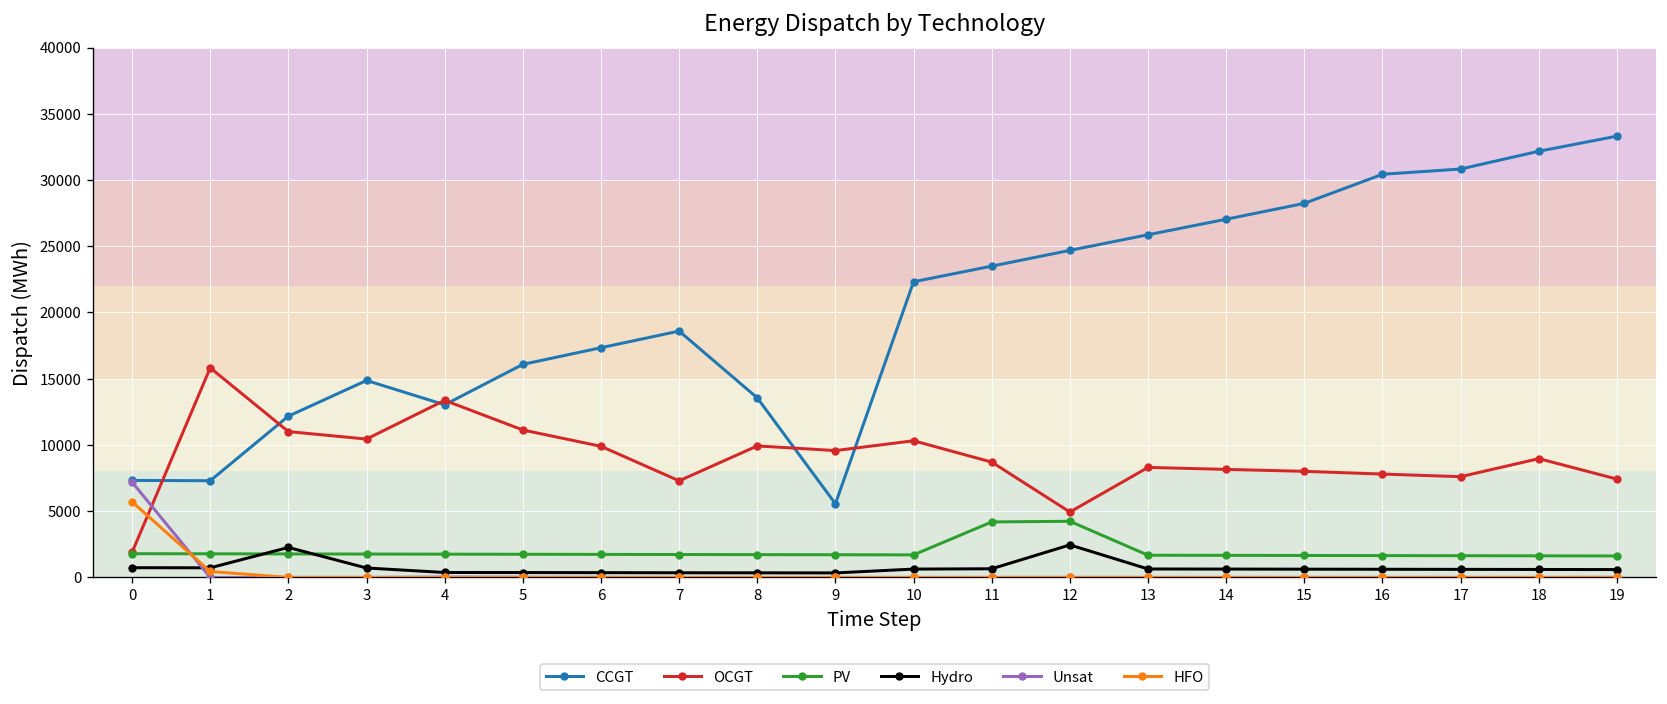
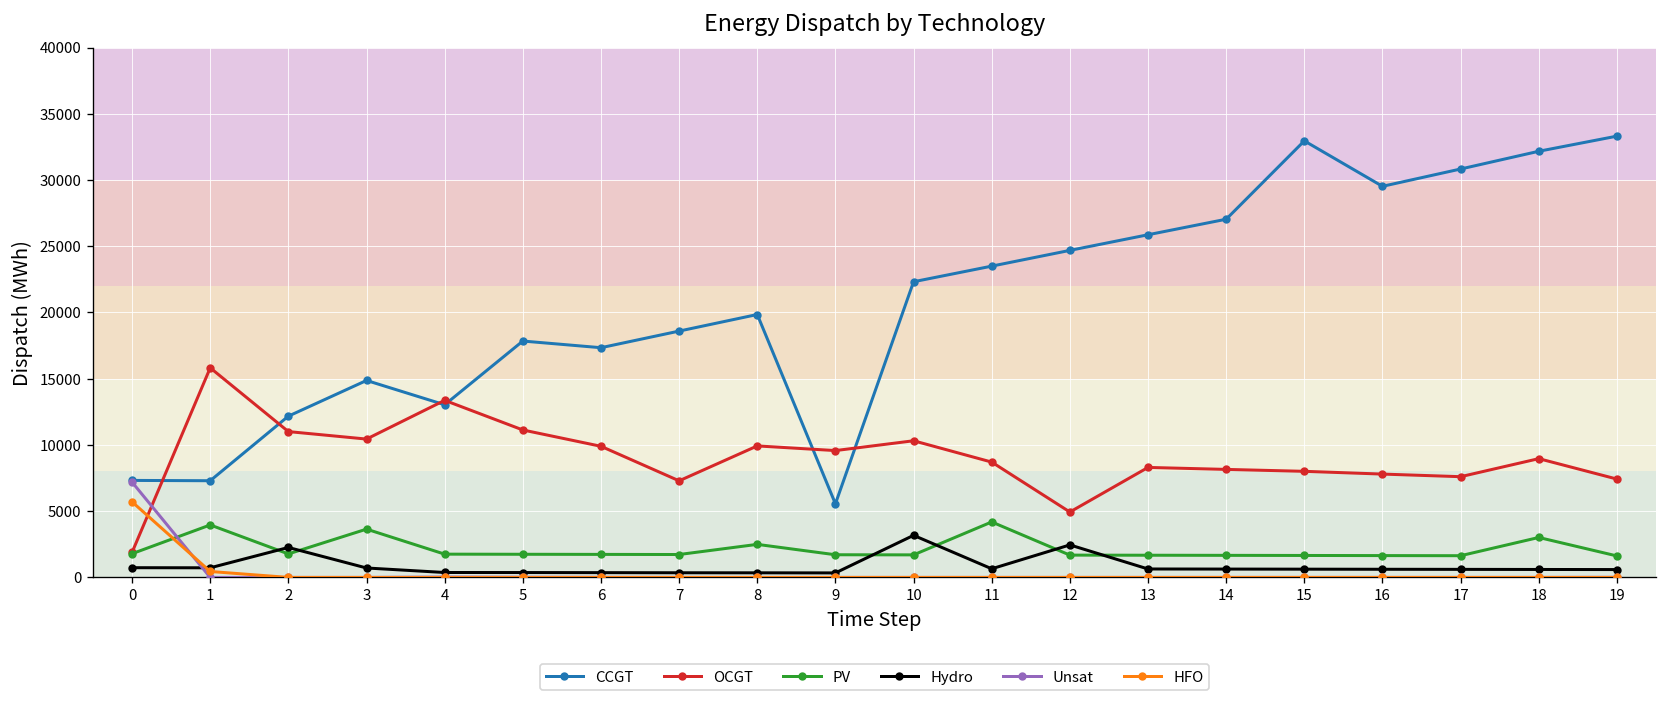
PV, 1: 1800 -> 4000
PV, 3: 1800 -> 3600
CCGT, 5: 16100 -> 17800
CCGT, 8: 13600 -> 19800
PV, 8: 1700 -> 2500
Hydro, 10: 600 -> 3200
PV, 12: 4200 -> 1700
CCGT, 15: 28200 -> 33000
CCGT, 16: 30400 -> 29500
PV, 18: 1600 -> 3000
